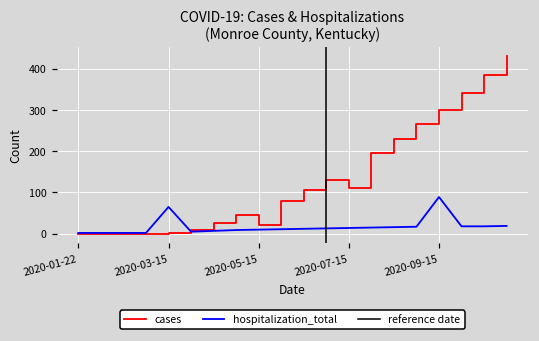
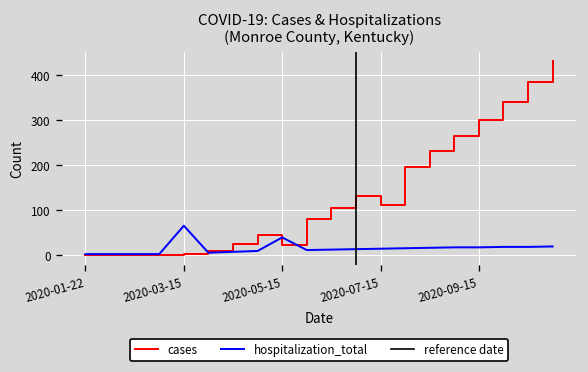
hospitalization_total, 2020-05-15: 10 -> 40
hospitalization_total, 2020-09-15: 90 -> 20
